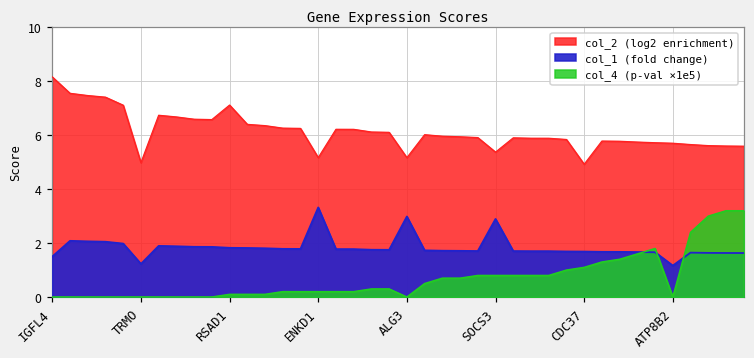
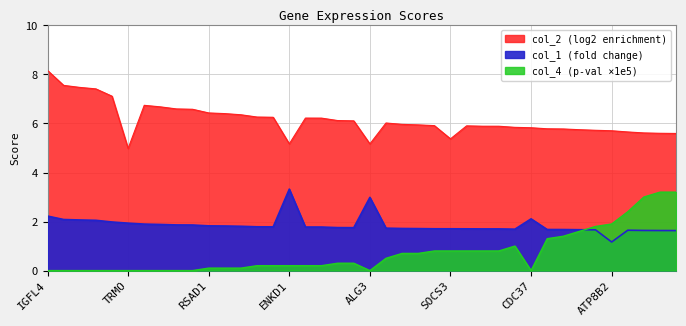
col_1 (fold change), IGFL4: 1.5 -> 2.2
col_1 (fold change), TRMO: 1.2 -> 1.9
col_2 (log2 enrichment), RSAD1: 7.1 -> 6.4
col_1 (fold change), SOCS3: 2.9 -> 1.7
col_2 (log2 enrichment), CDC37: 4.9 -> 5.8
col_1 (fold change), CDC37: 1.7 -> 2.1
col_4 (p-val ×1e5), CDC37: 1.1 -> 0.0
col_4 (p-val ×1e5), ATP8B2: 0.0 -> 1.9
